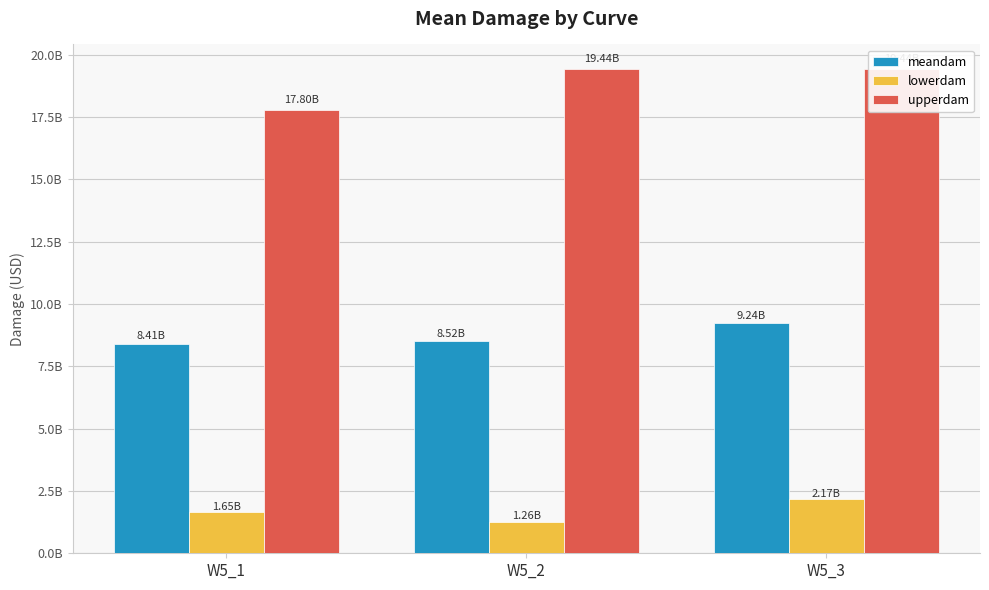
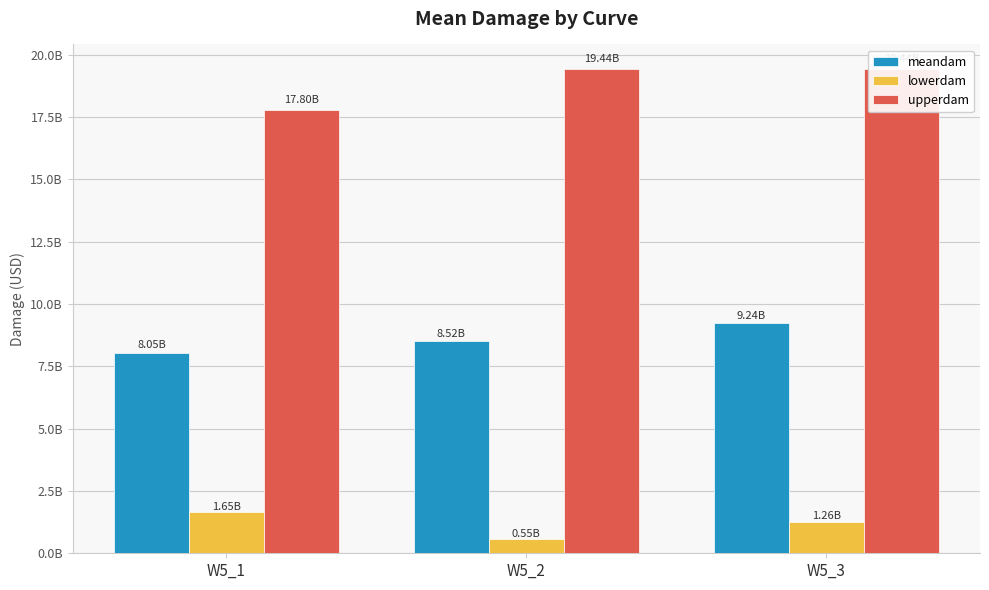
meandam, W5_1: 8.41B -> 8.05B
lowerdam, W5_2: 1.26B -> 0.55B
lowerdam, W5_3: 2.17B -> 1.26B
